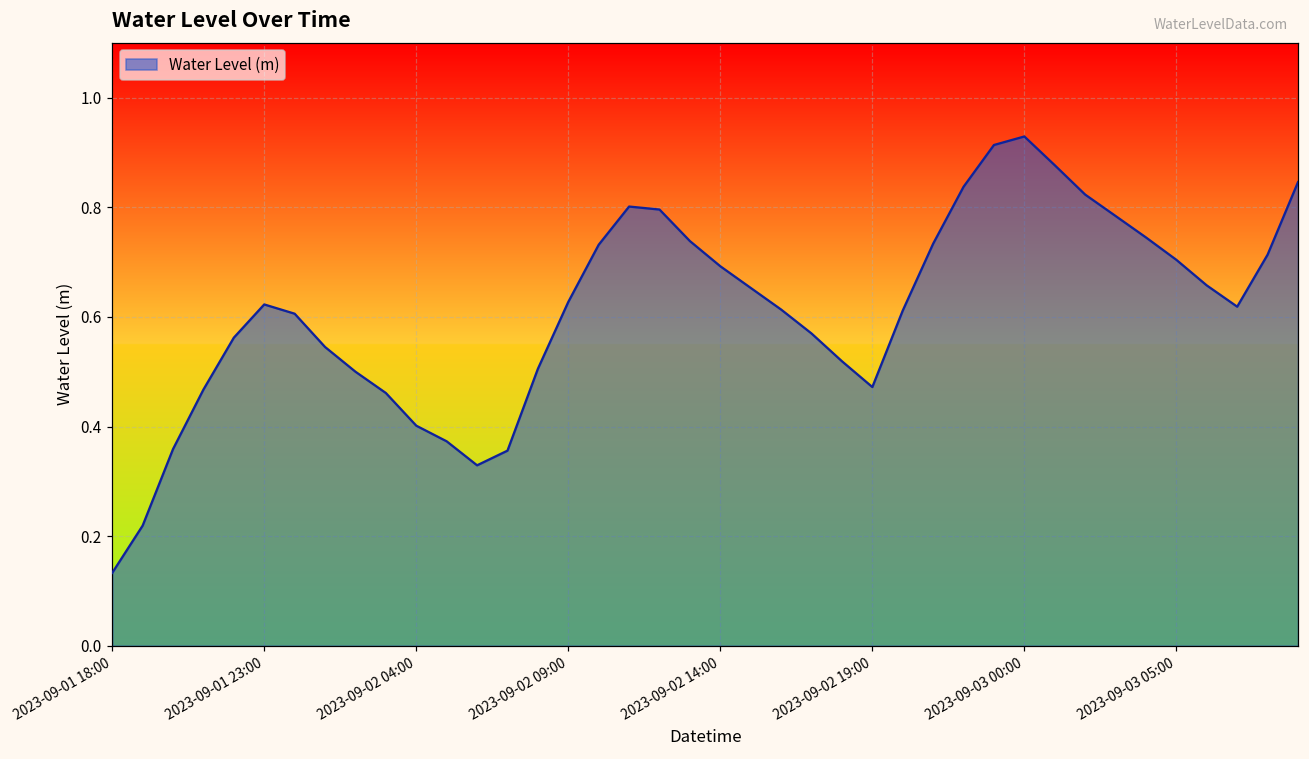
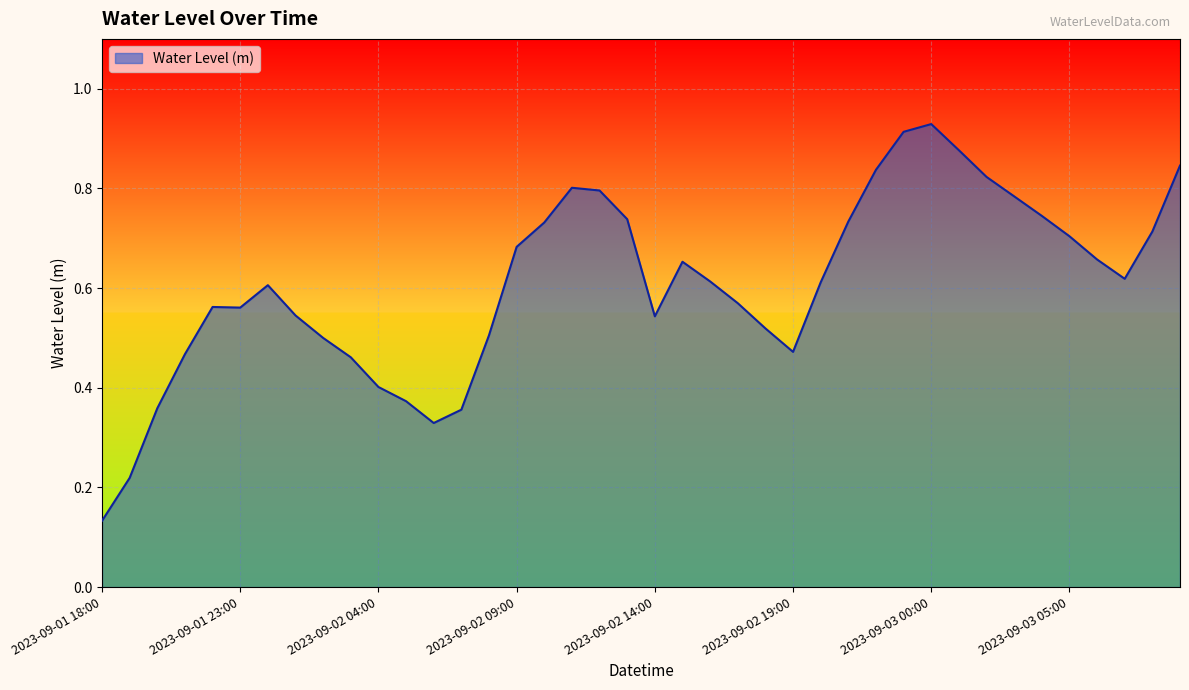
2023-09-01 23:00: 0.62 -> 0.56
2023-09-02 09:00: 0.63 -> 0.68
2023-09-02 14:00: 0.69 -> 0.54
